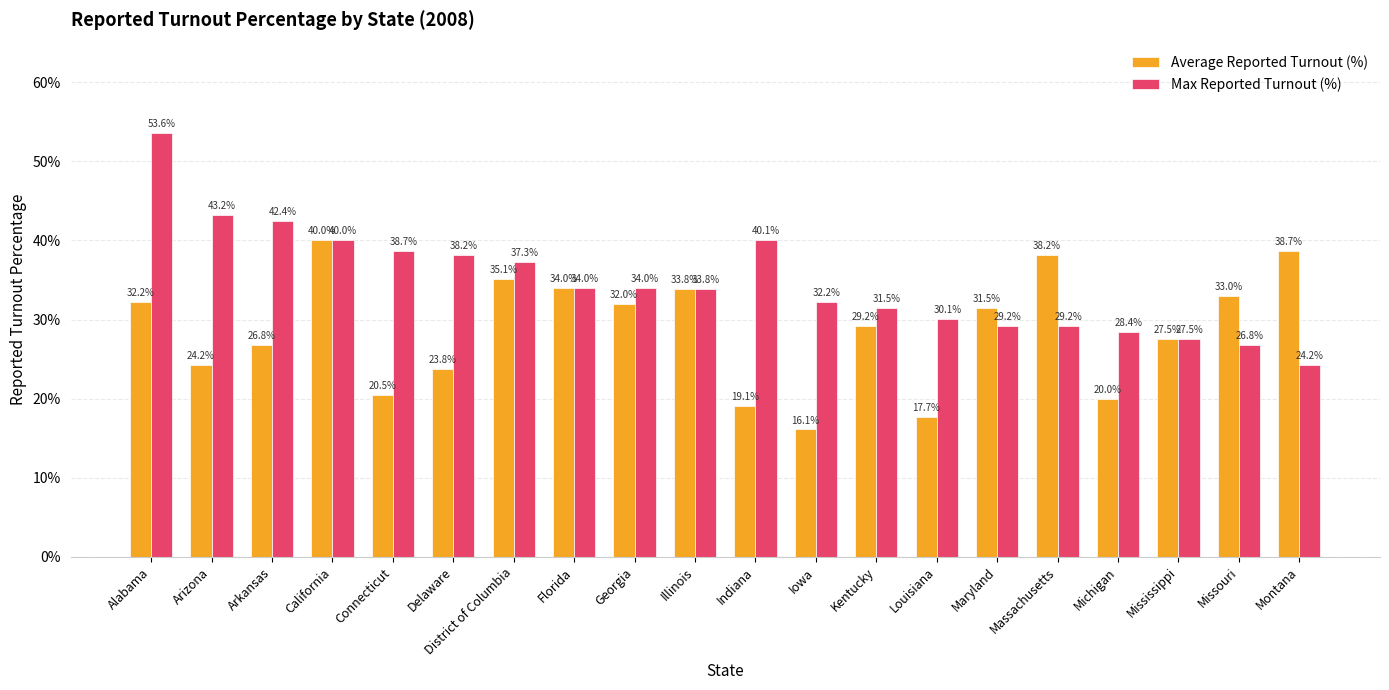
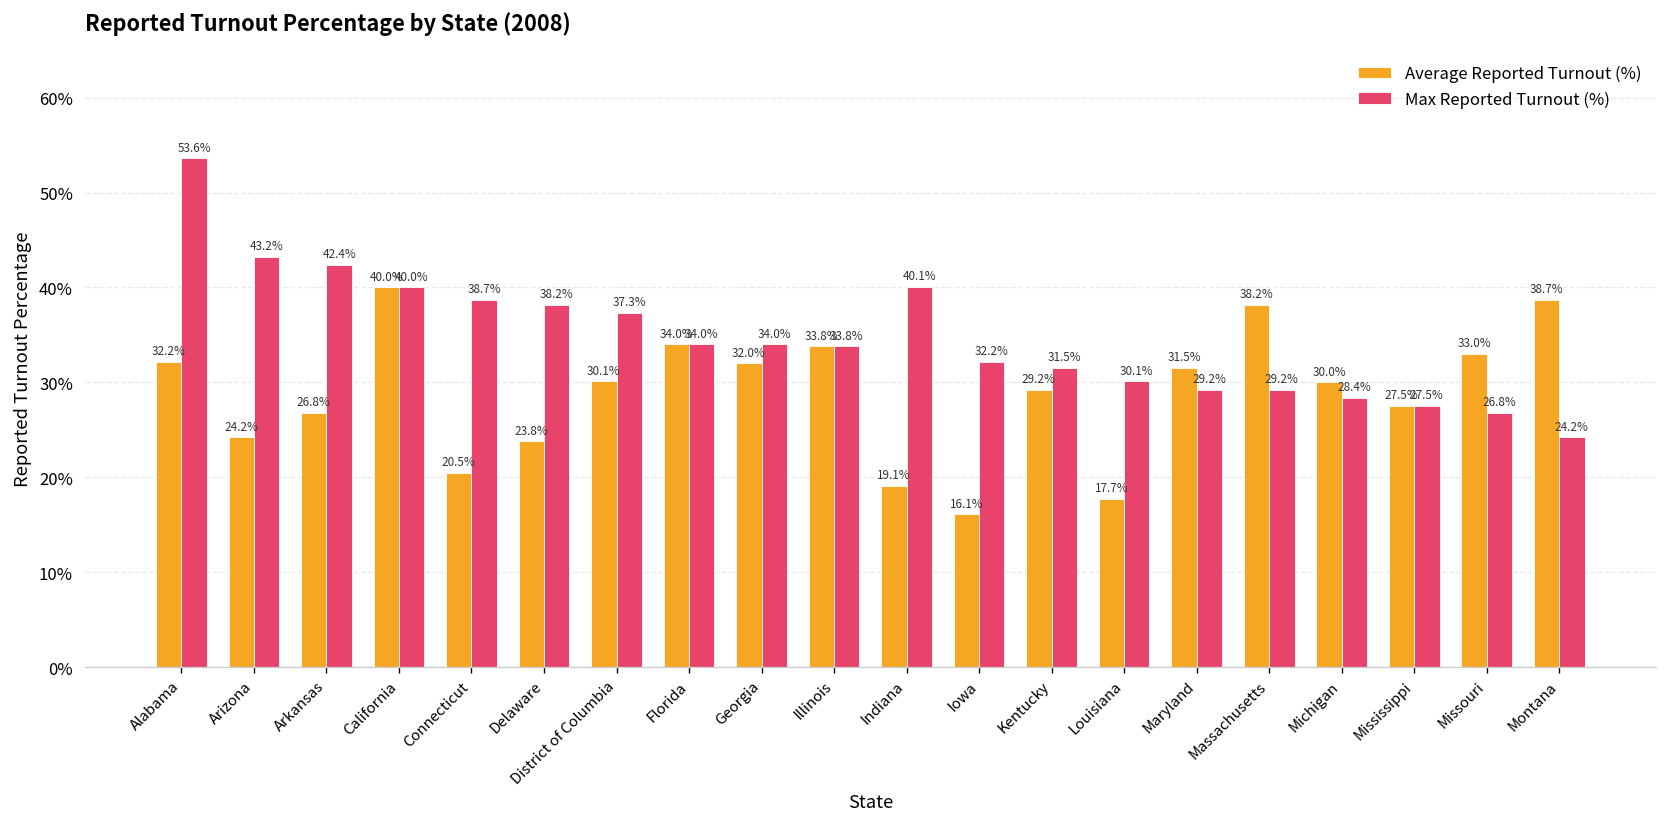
Average Reported Turnout (%), District of Columbia: 35.1% -> 30.1%
Average Reported Turnout (%), Michigan: 20.0% -> 30.0%
